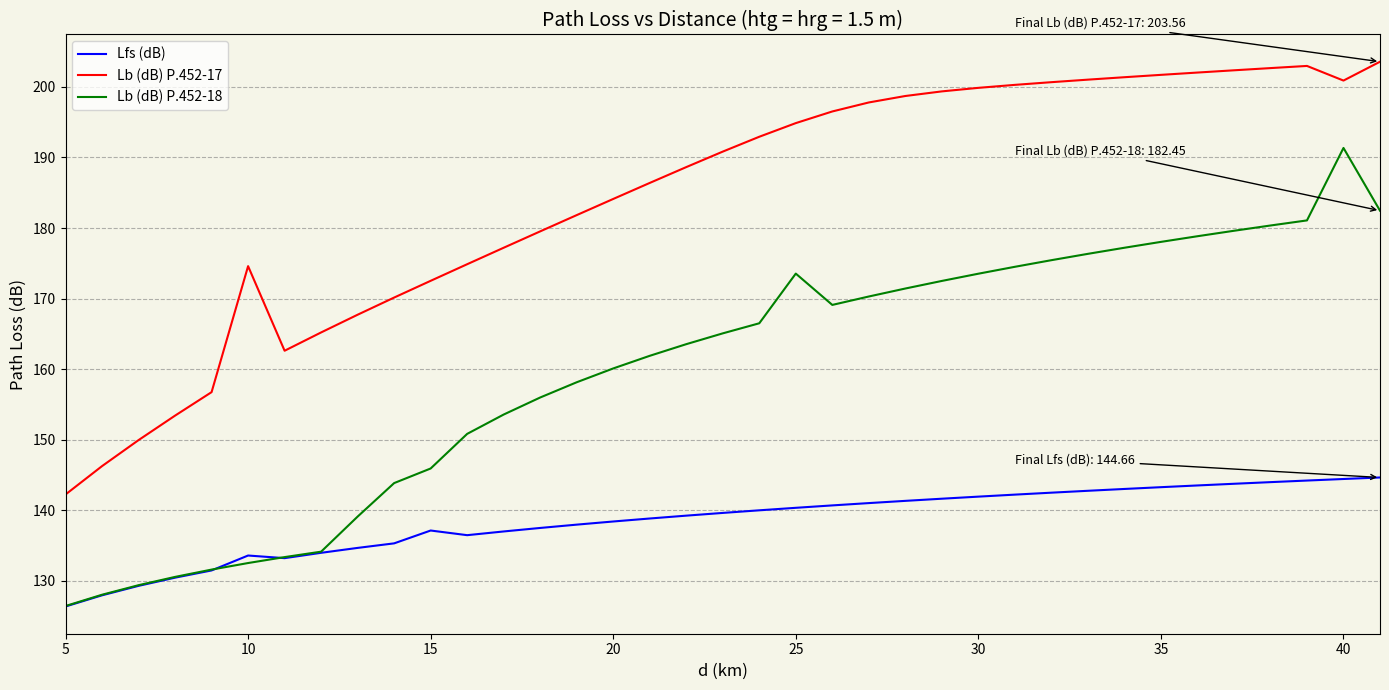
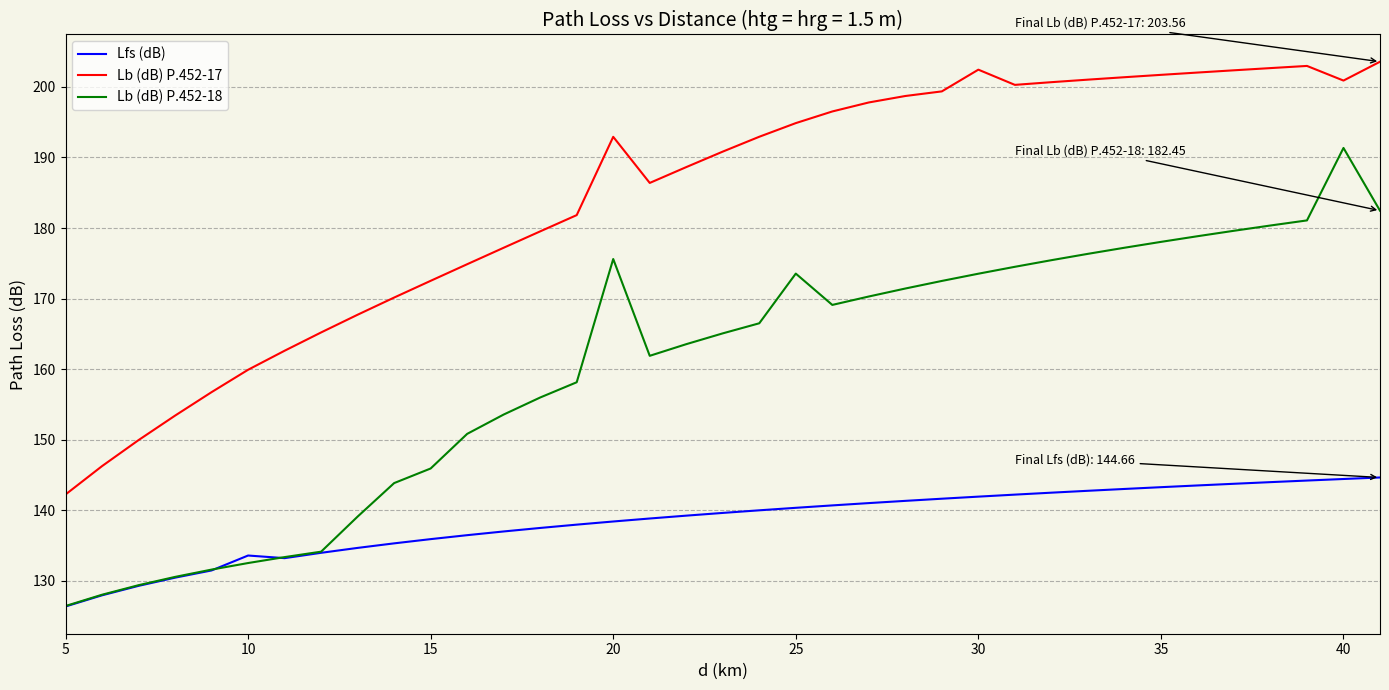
Lb (dB) P.452-17, 10: 175 -> 160
Lfs (dB), 15: 137 -> 136
Lb (dB) P.452-17, 20: 184 -> 193
Lb (dB) P.452-18, 20: 160 -> 176
Lb (dB) P.452-17, 30: 200 -> 202
